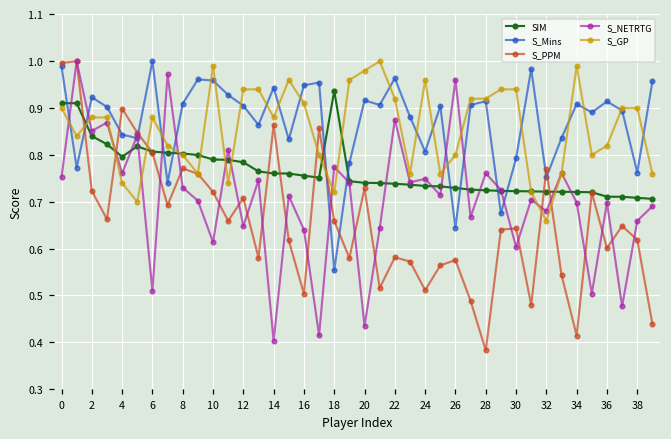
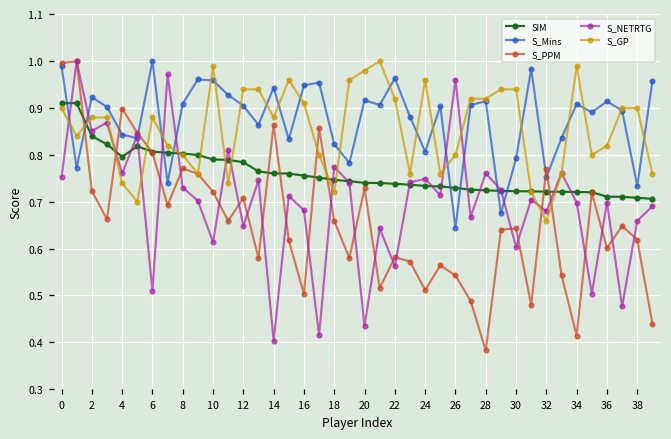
S_NETRTG, 16: 0.64 -> 0.68
SIM, 18: 0.94 -> 0.75
S_Mins, 18: 0.55 -> 0.82
S_NETRTG, 22: 0.88 -> 0.56
S_PPM, 26: 0.58 -> 0.54
S_Mins, 38: 0.76 -> 0.73
